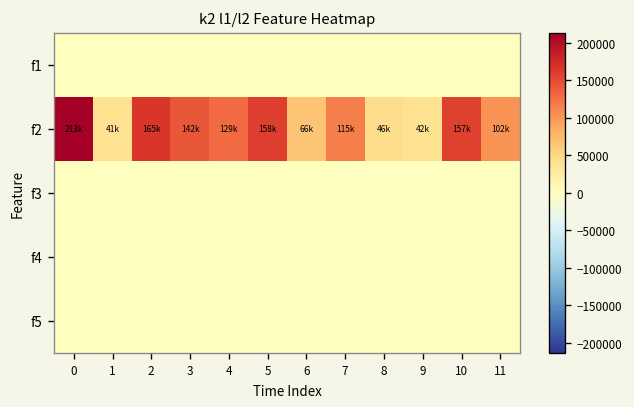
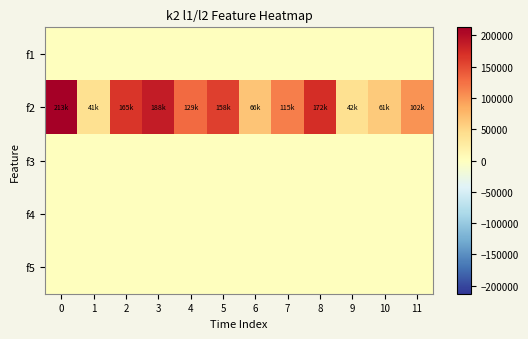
f2, 3: 142k -> 188k
f2, 8: 46k -> 172k
f2, 10: 157k -> 61k
